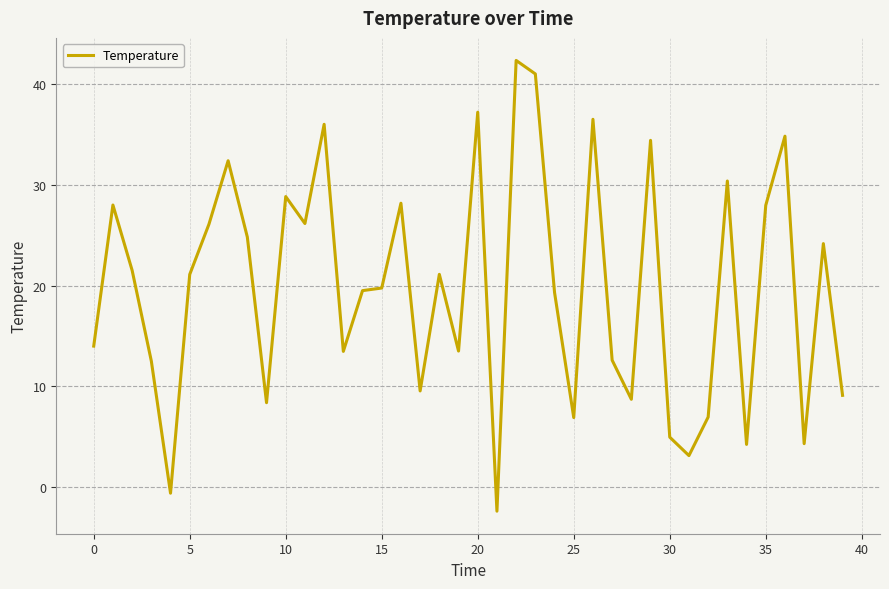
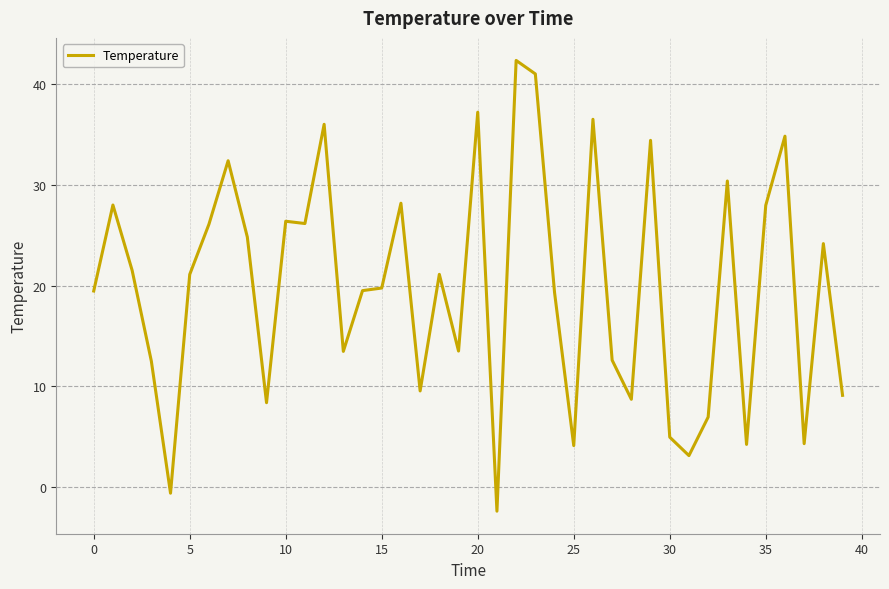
0: 14.0 -> 19.5
10: 28.8 -> 26.4
25: 6.9 -> 4.1
